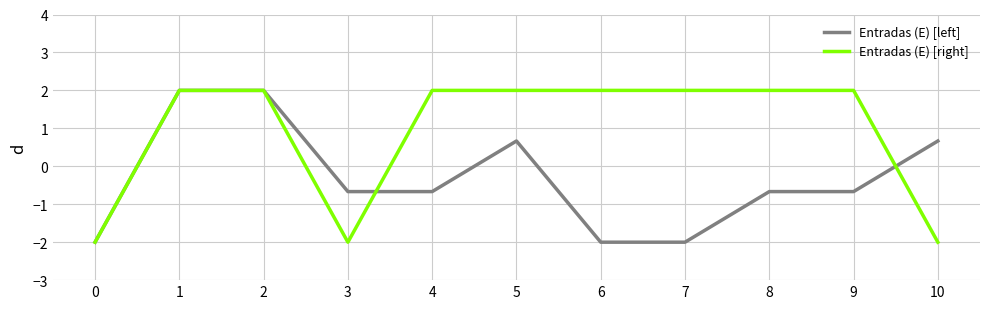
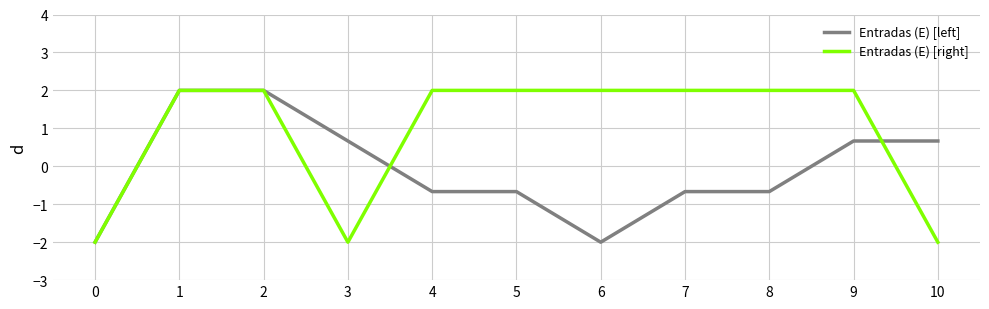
Entradas (E) [left], 3: -0.7 -> 0.7
Entradas (E) [left], 5: 0.7 -> -0.7
Entradas (E) [left], 7: -2.0 -> -0.7
Entradas (E) [left], 9: -0.7 -> 0.7
